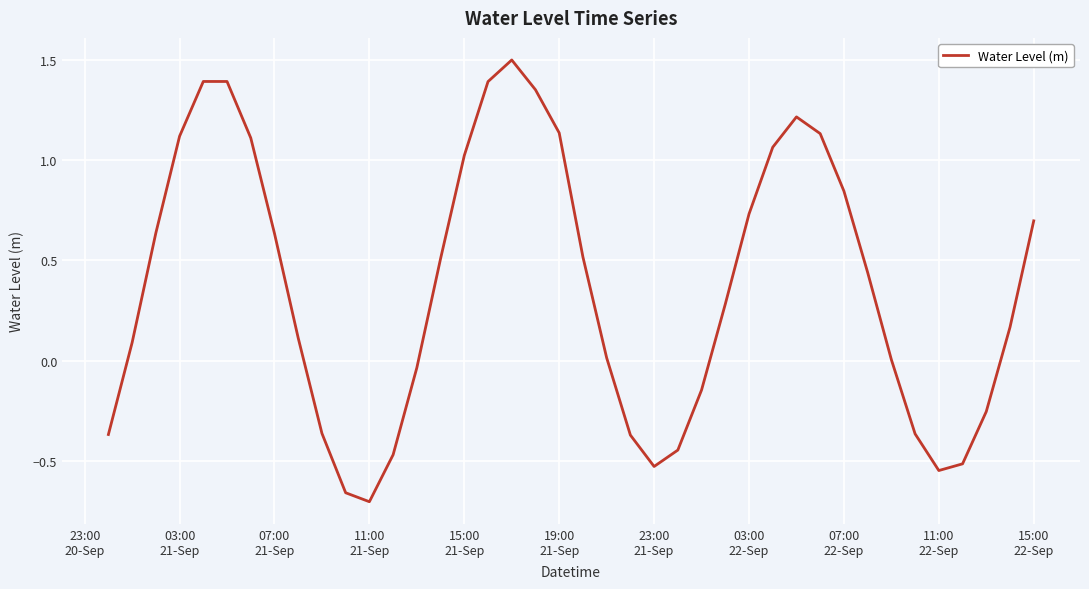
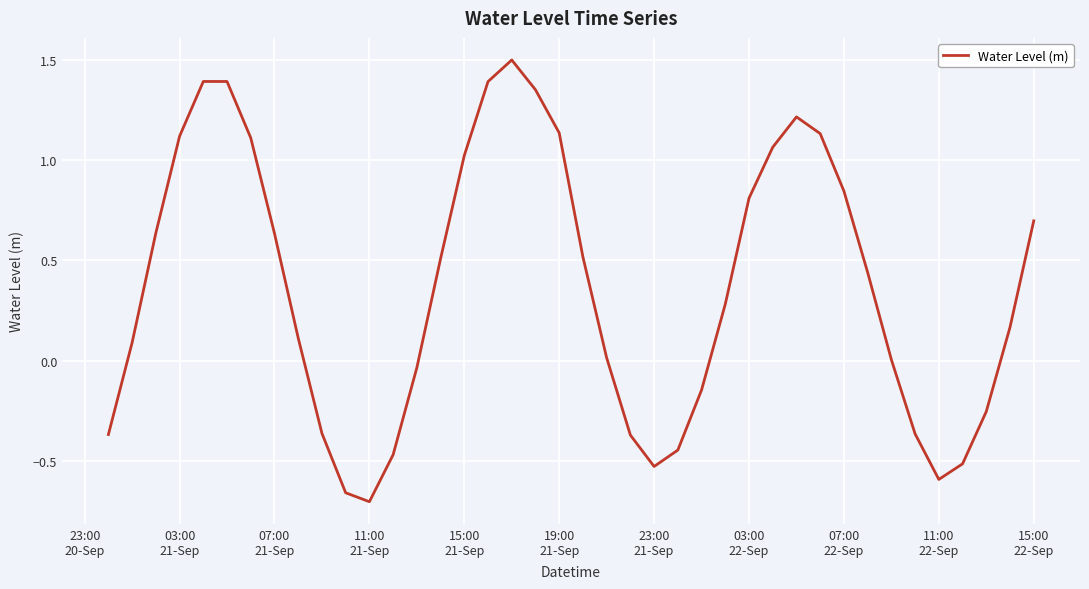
03:00 22-Sep: 0.73 -> 0.81
11:00 22-Sep: -0.55 -> -0.59
